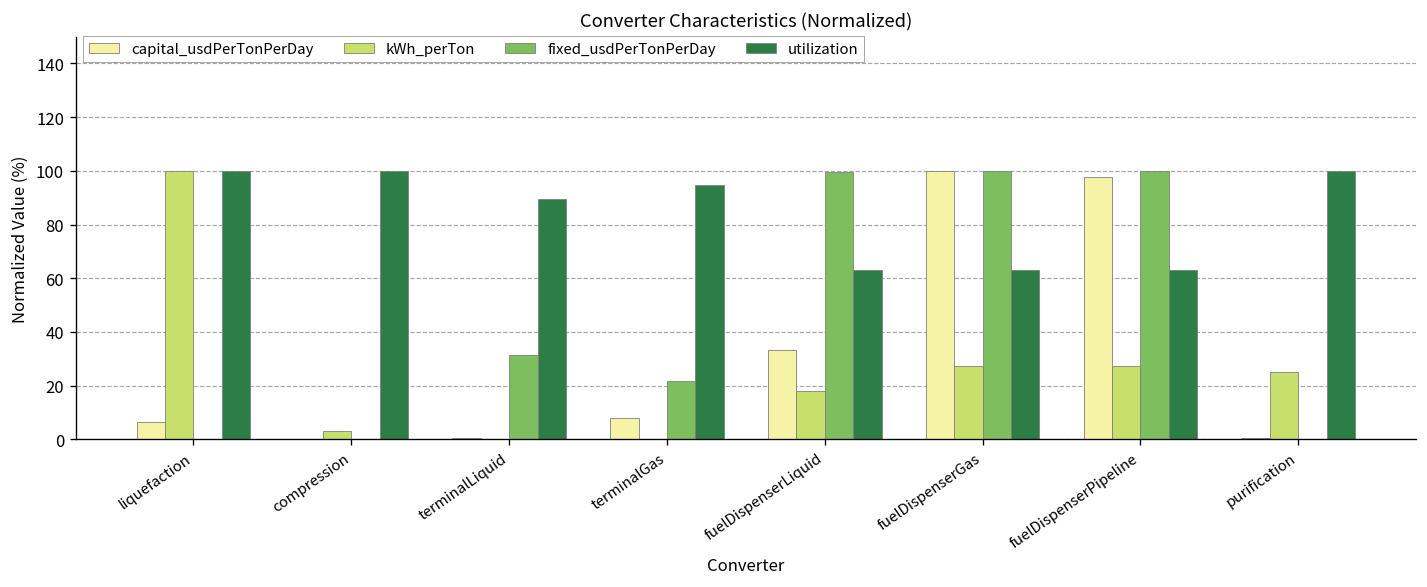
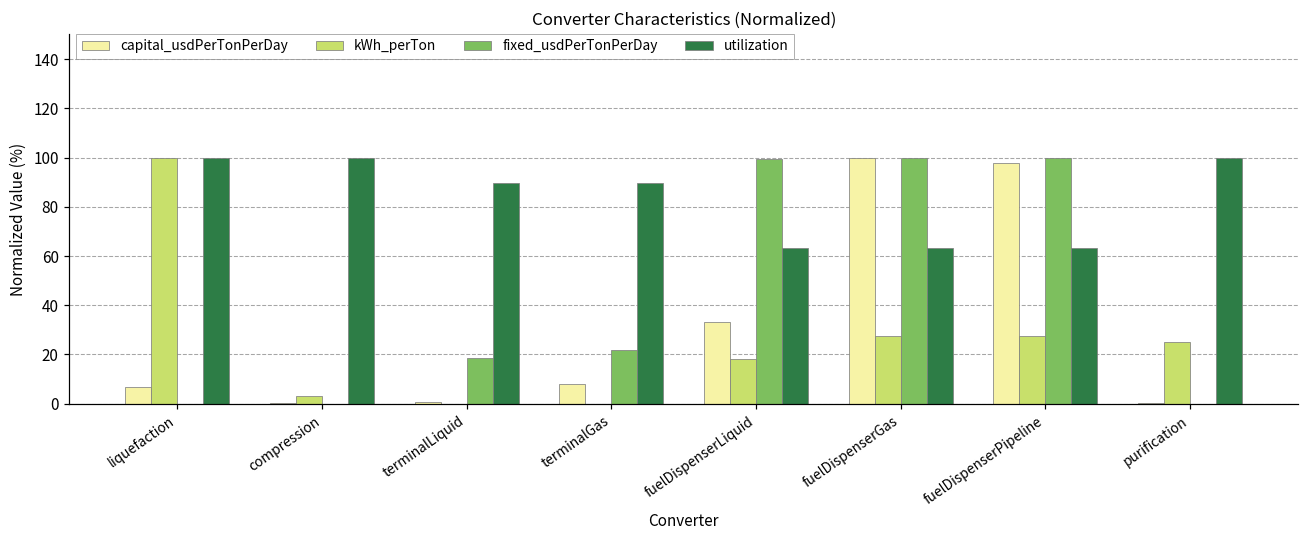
fixed_usdPerTonPerDay, terminalLiquid: 31 -> 18
utilization, terminalGas: 95 -> 89
